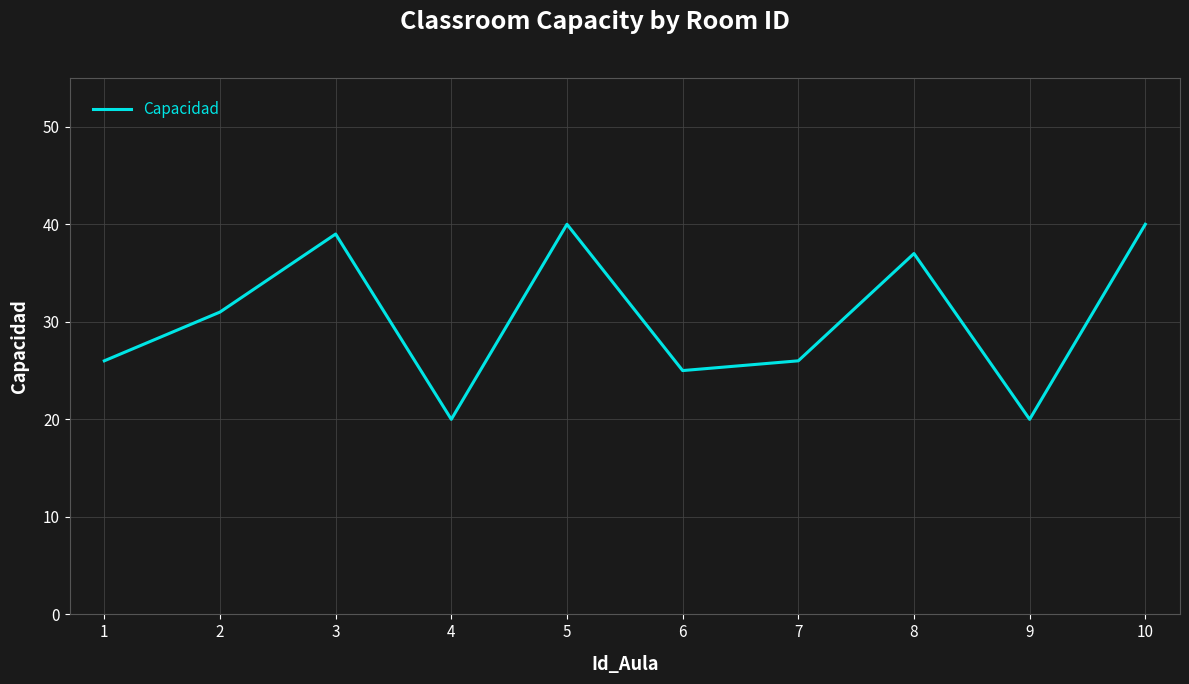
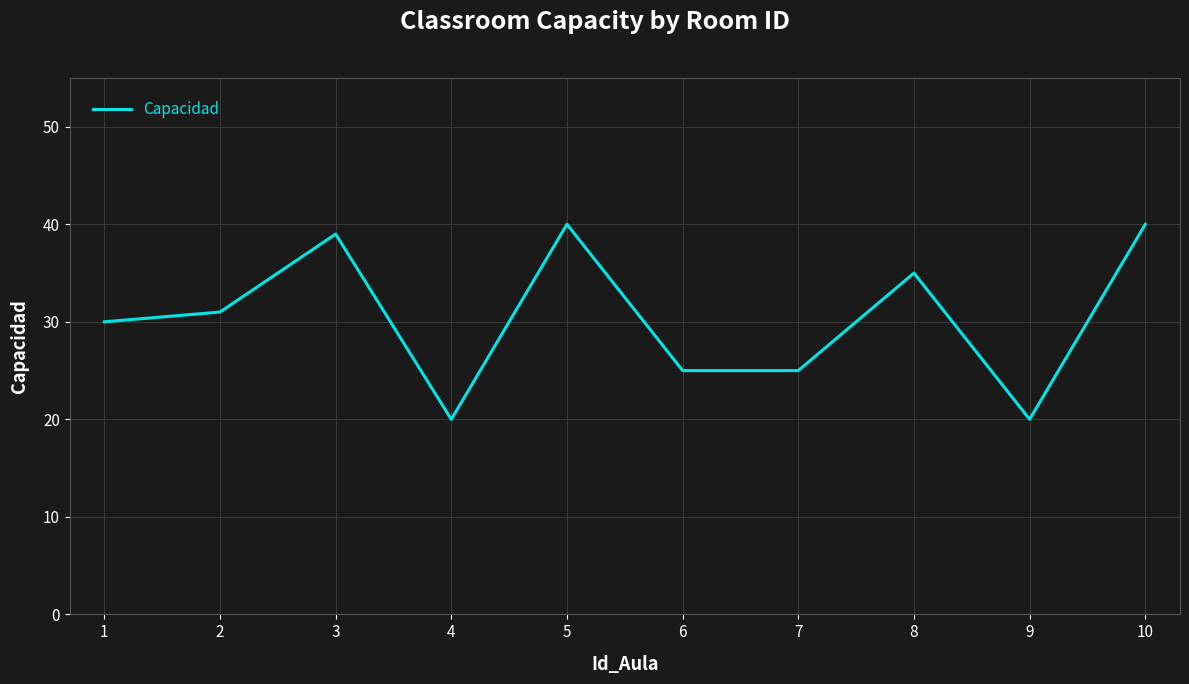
1: 26 -> 30
7: 26 -> 25
8: 37 -> 35
